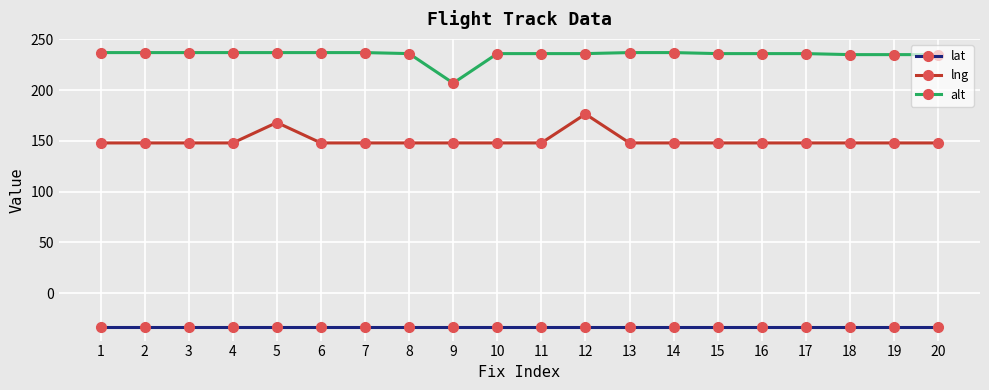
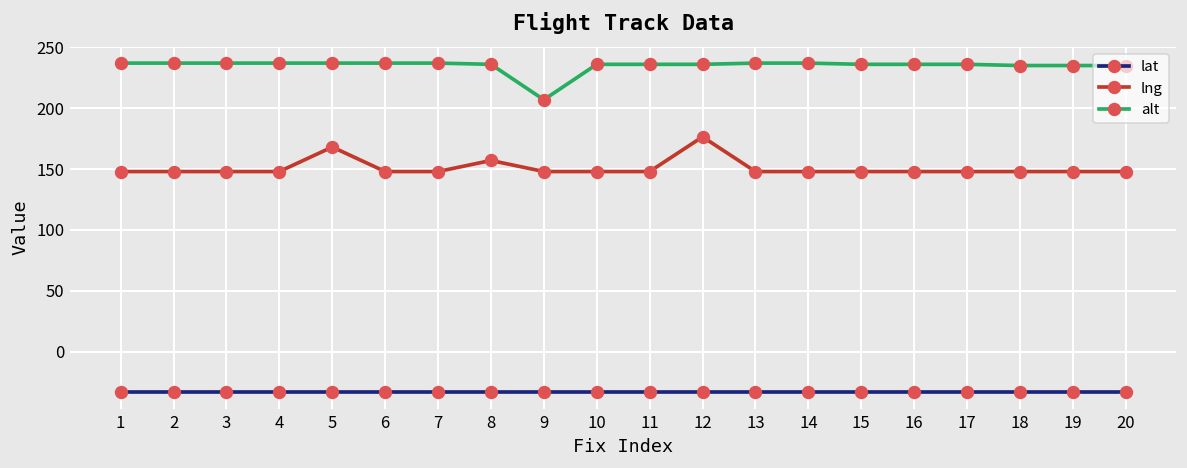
lng, 8: 148 -> 157
